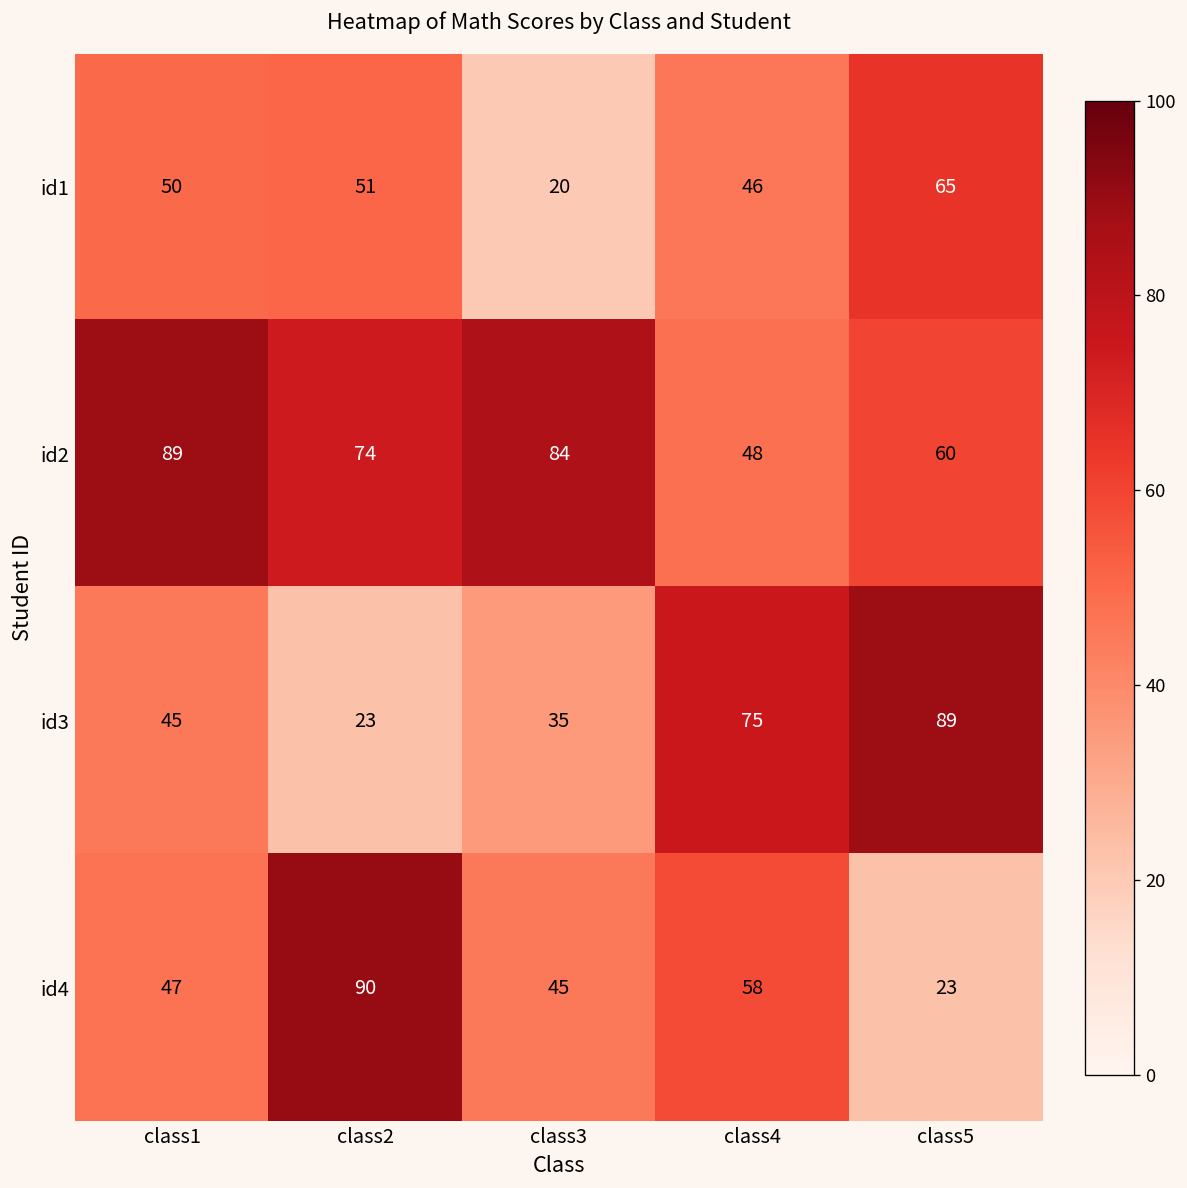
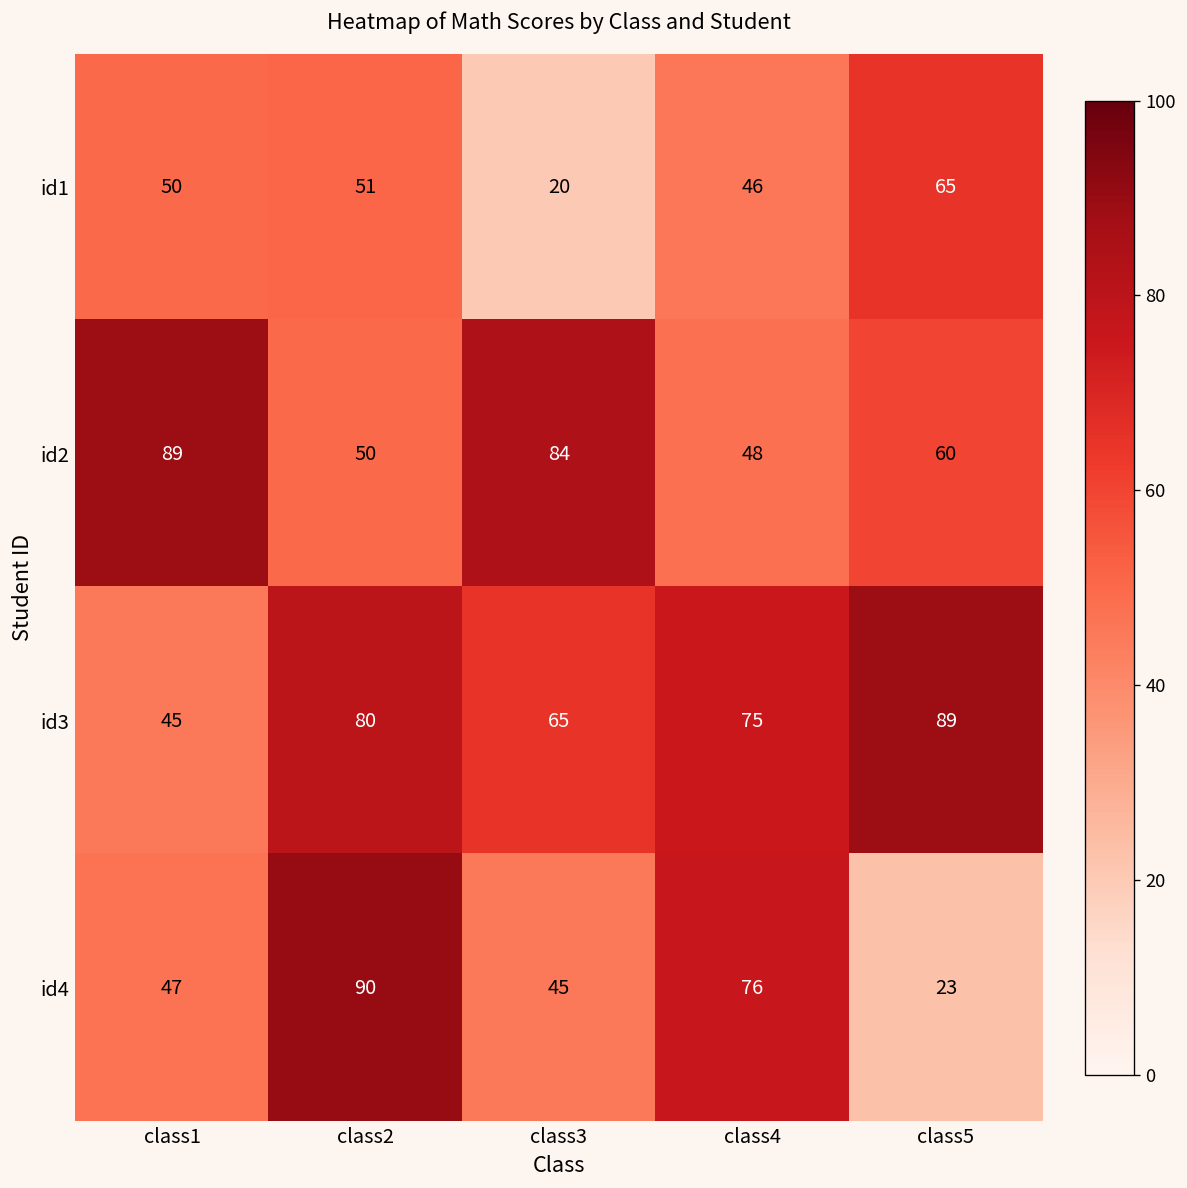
id2, class2: 74 -> 50
id3, class2: 23 -> 80
id3, class3: 35 -> 65
id4, class4: 58 -> 76
